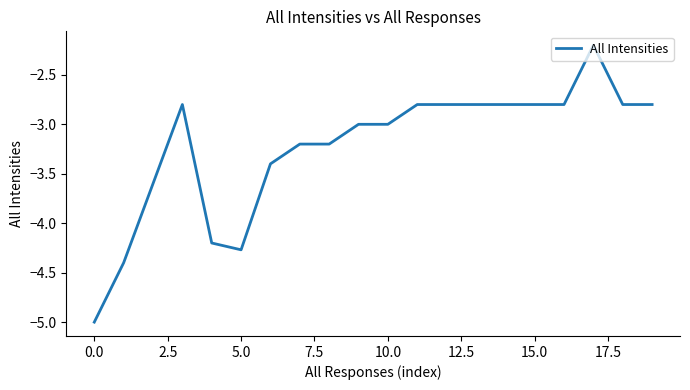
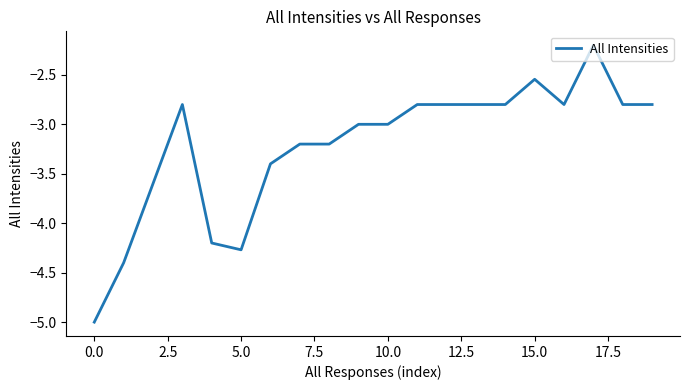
15.0: -2.8 -> -2.5
